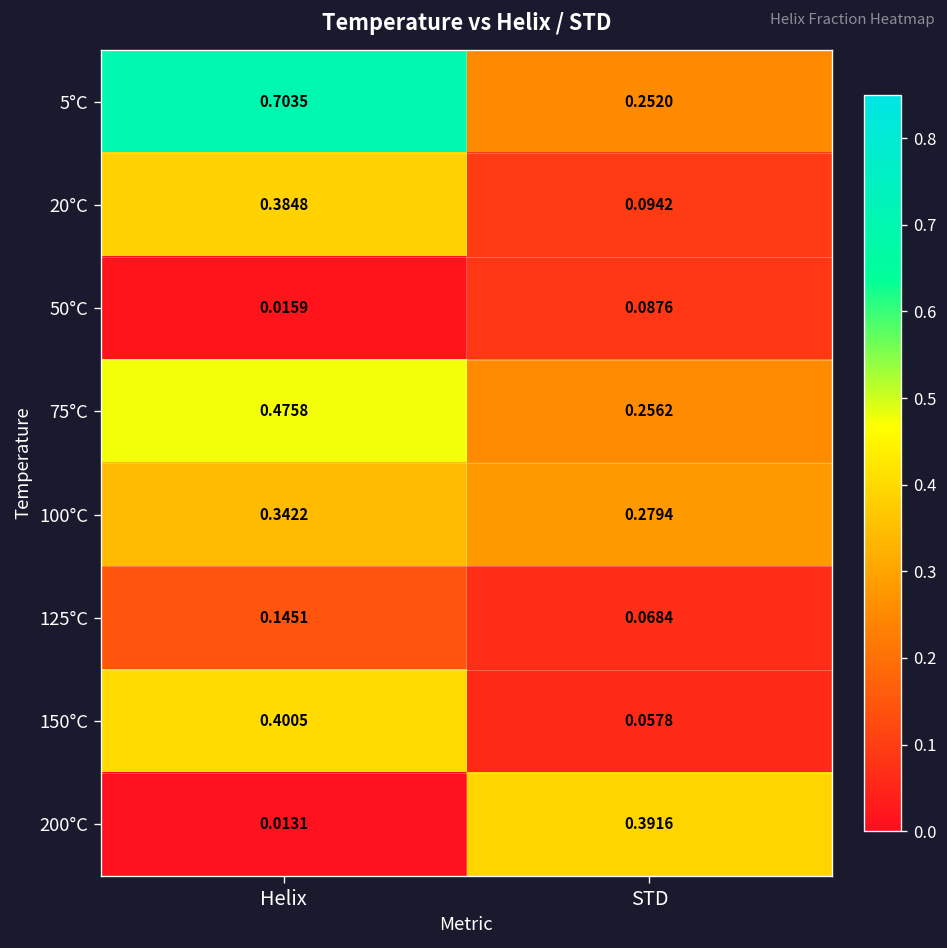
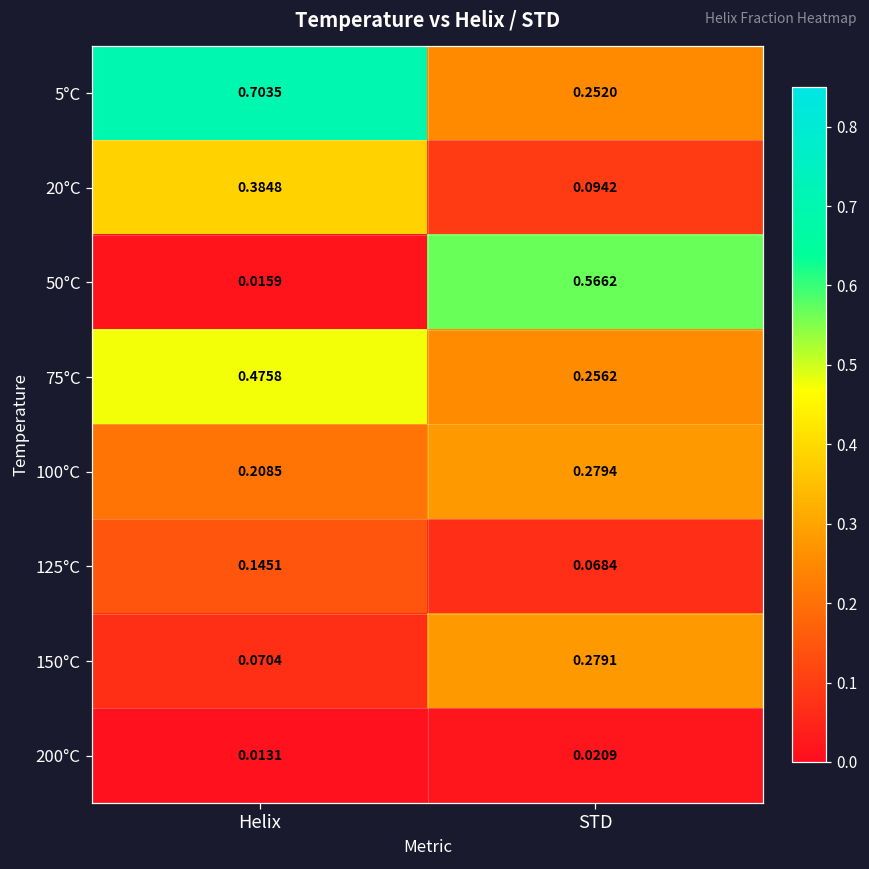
50°C, STD: 0.0876 -> 0.5662
100°C, Helix: 0.3422 -> 0.2085
150°C, Helix: 0.4005 -> 0.0704
150°C, STD: 0.0578 -> 0.2791
200°C, STD: 0.3916 -> 0.0209
